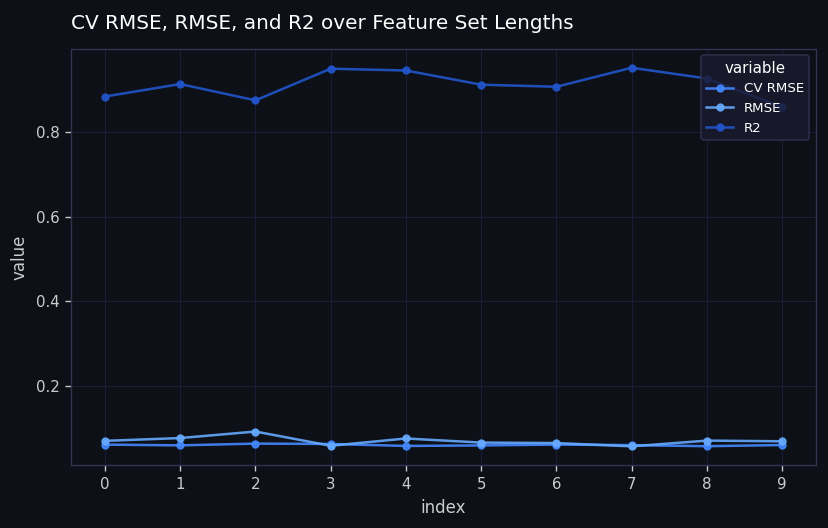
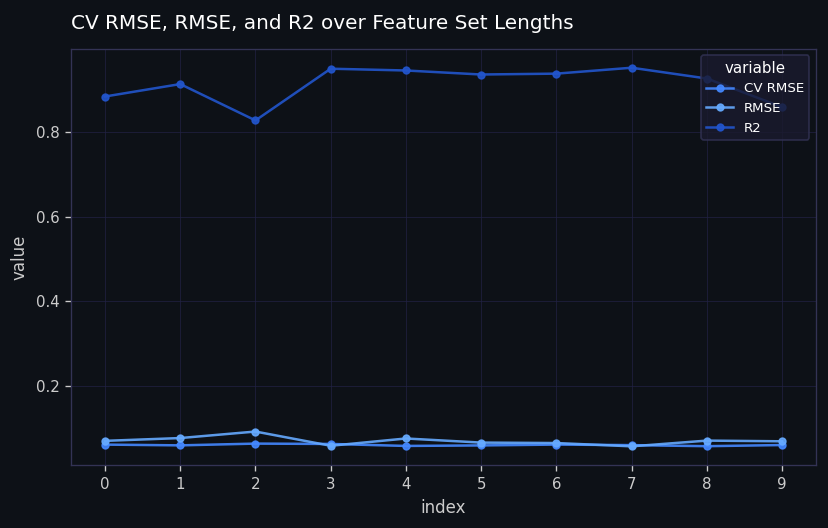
R2, 2: 0.88 -> 0.83
R2, 5: 0.91 -> 0.94
R2, 6: 0.91 -> 0.94
